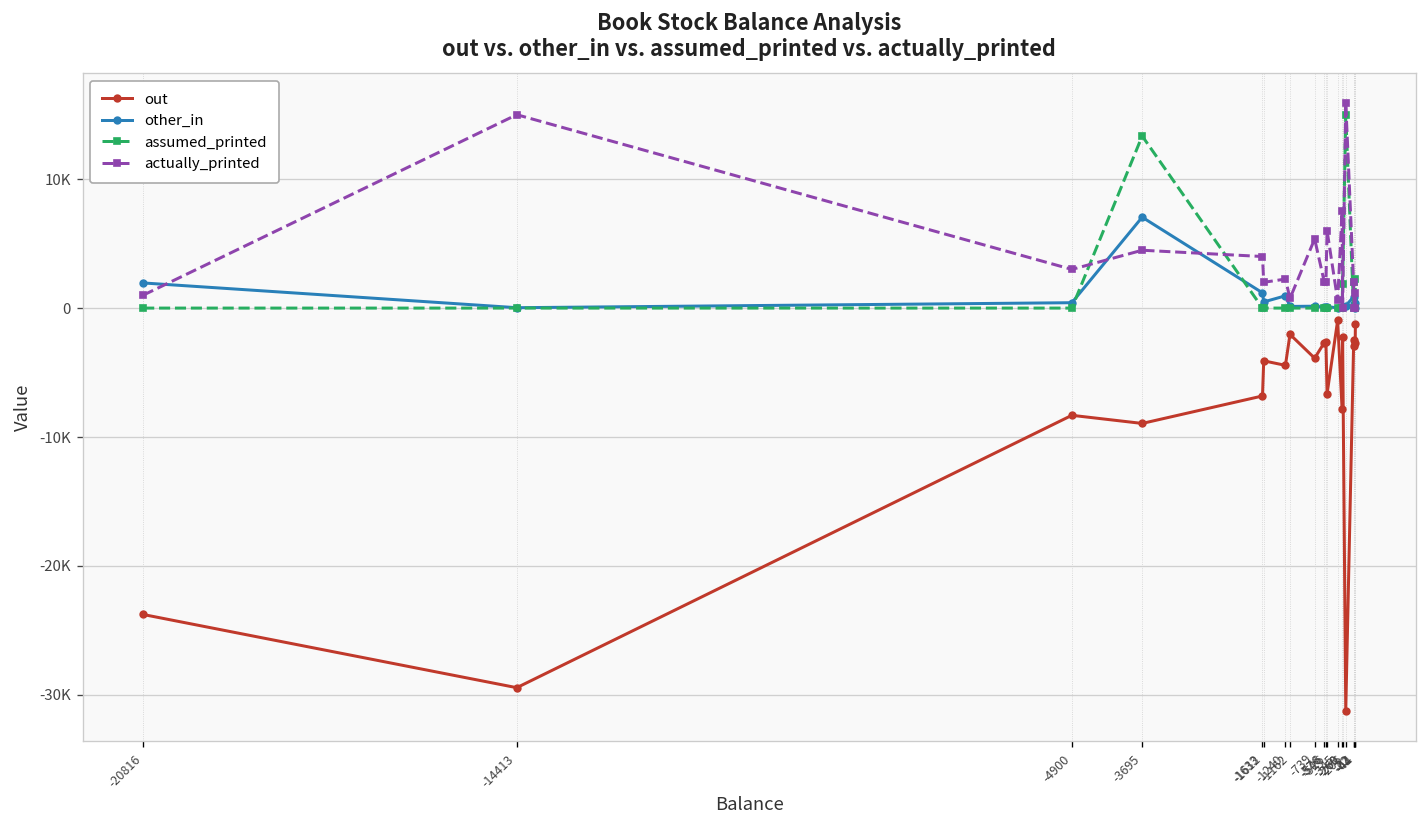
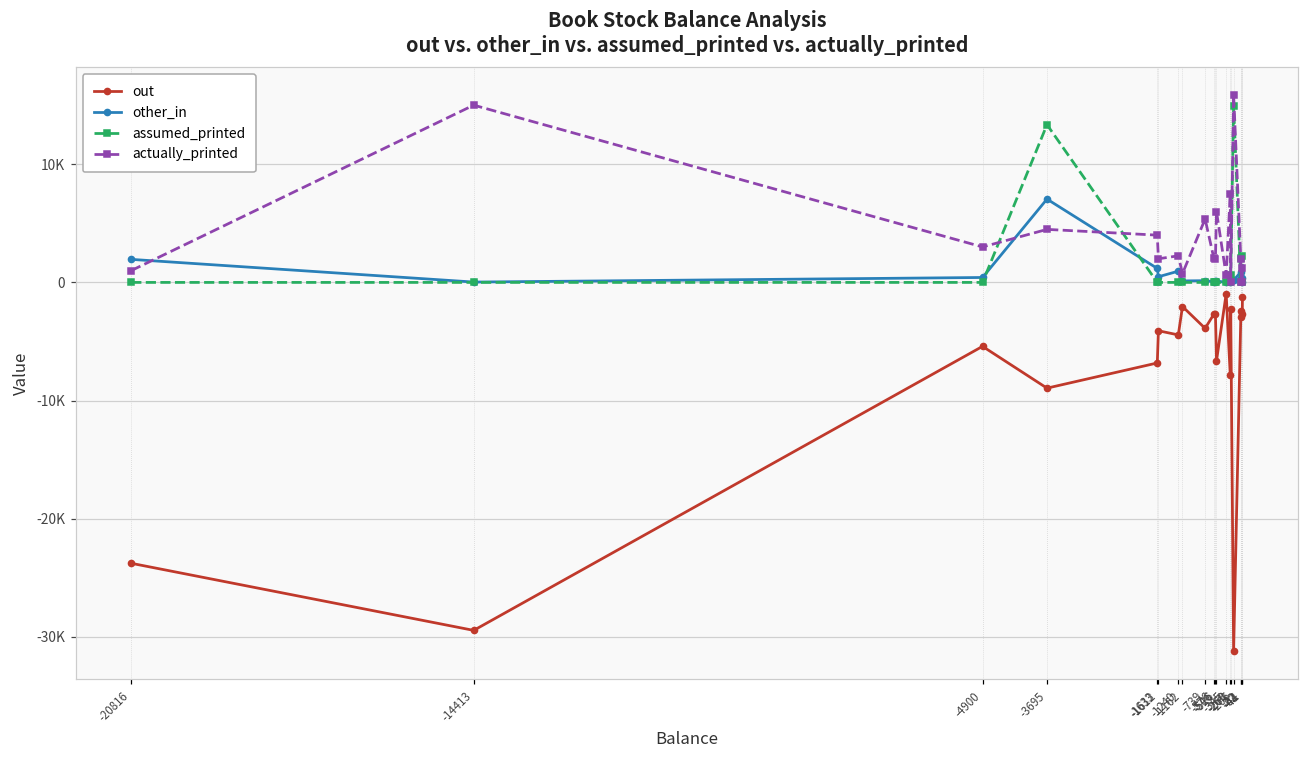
out, -4900: -8300 -> -5400
assumed_printed, -260: 1900 -> 600
